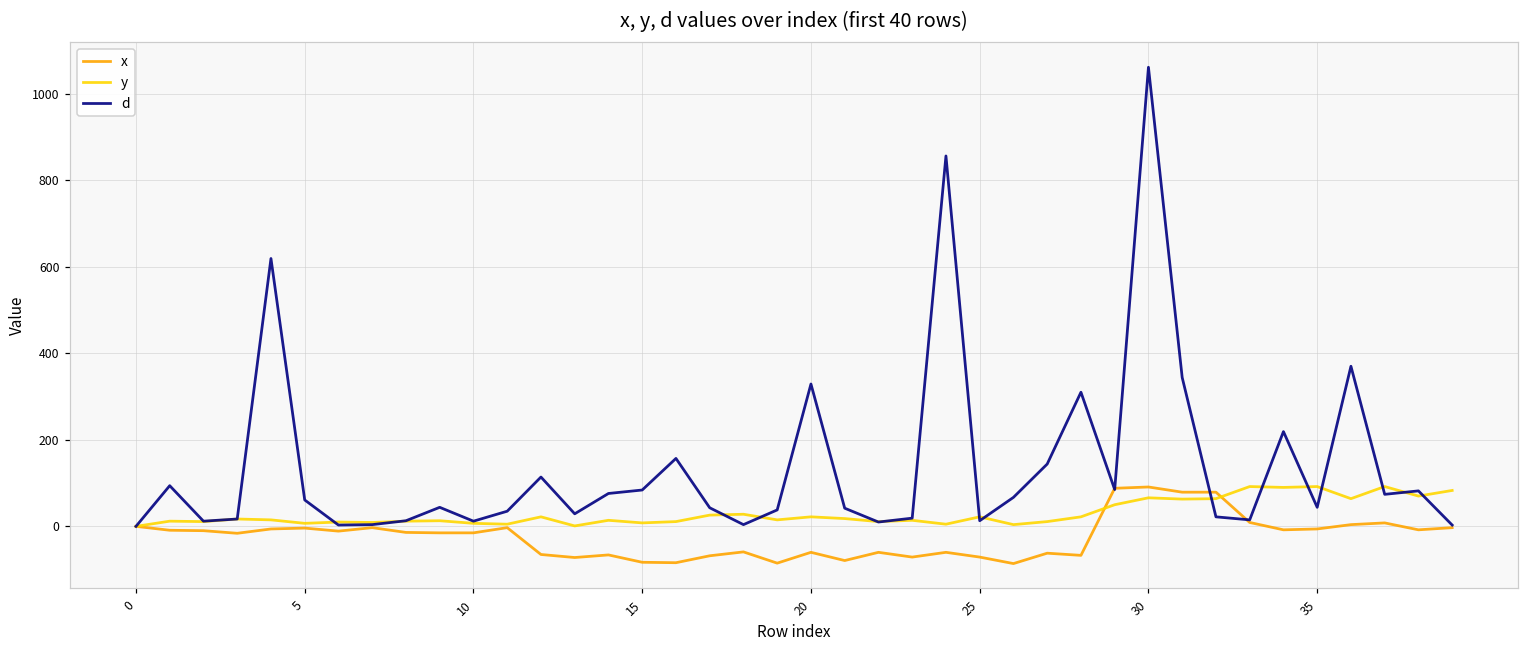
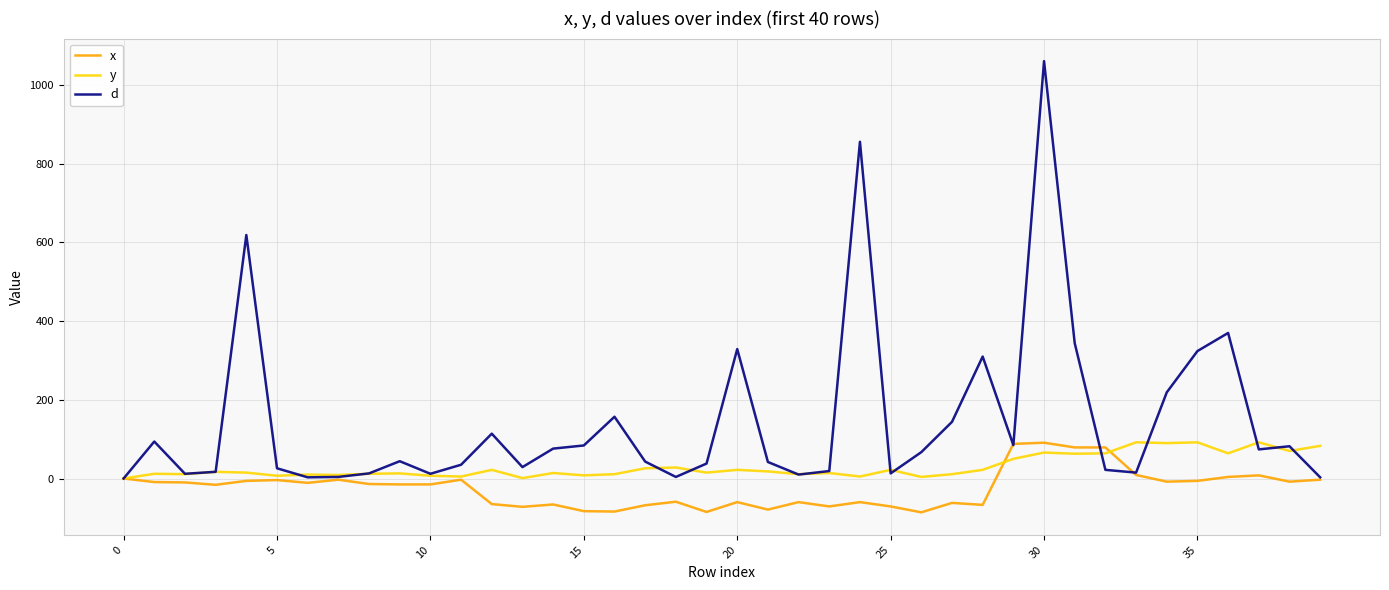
d, 5: 60 -> 30
d, 35: 40 -> 320
